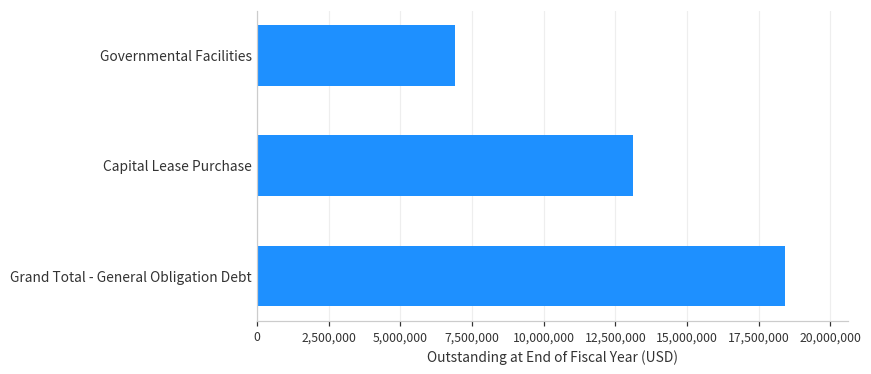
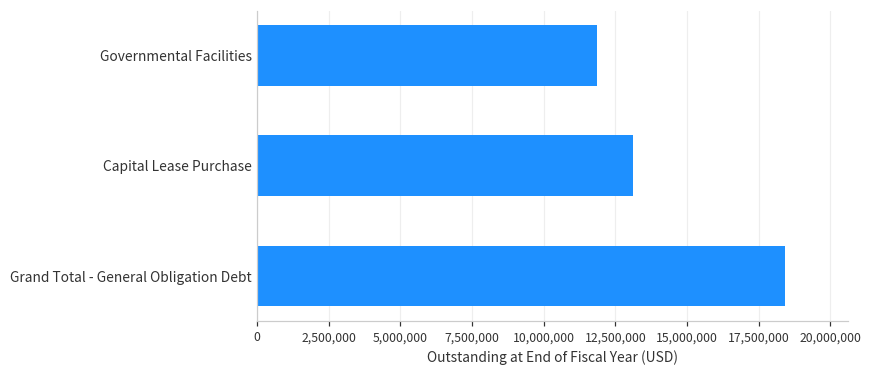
Governmental Facilities: 6,900,000 -> 11,900,000
